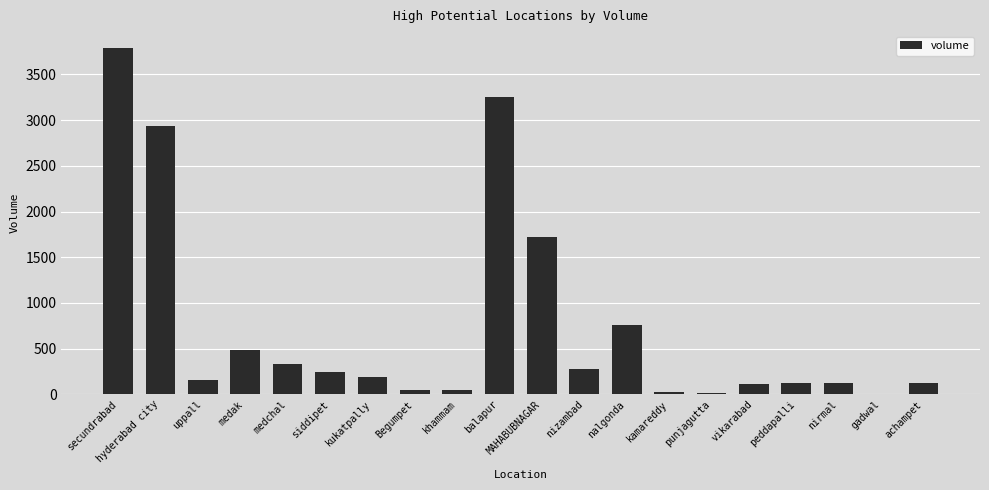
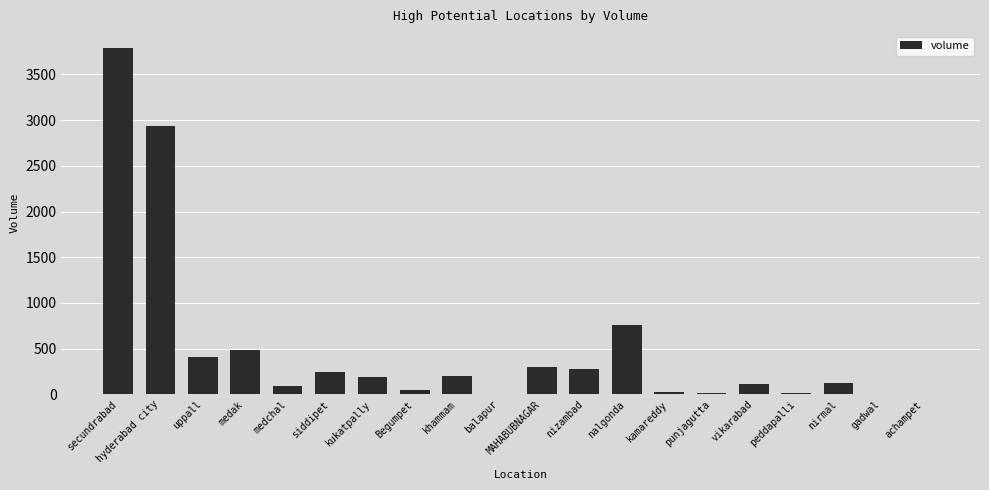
uppall: 200 -> 400
medchal: 300 -> 100
khammam: 100 -> 200
balapur: 3300 -> 0
MAHABUBNAGAR: 1700 -> 300
peddapalli: 100 -> 0
achampet: 100 -> 0
